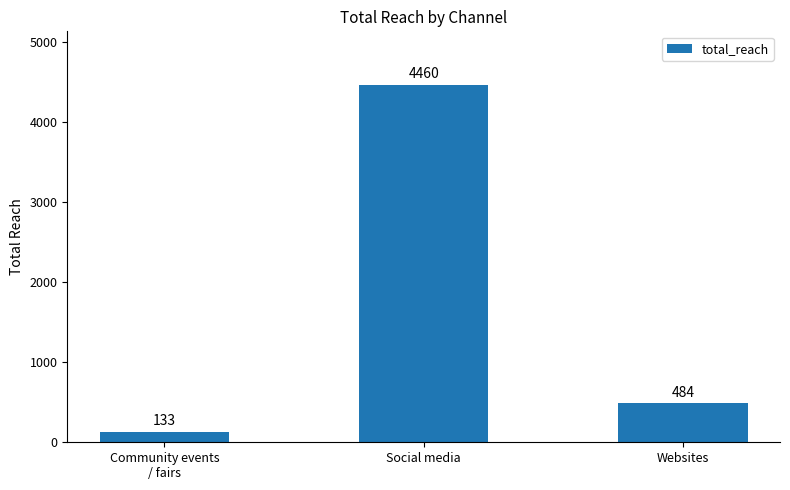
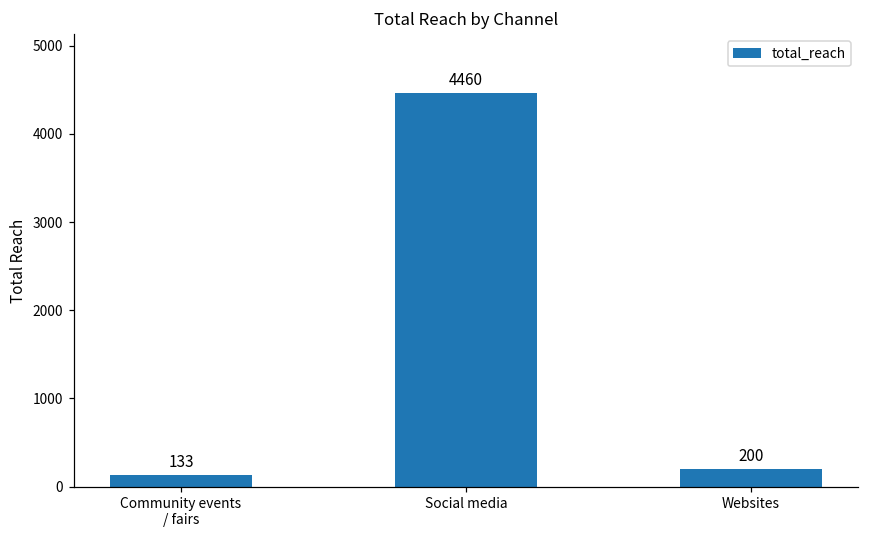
Websites: 484 -> 200
